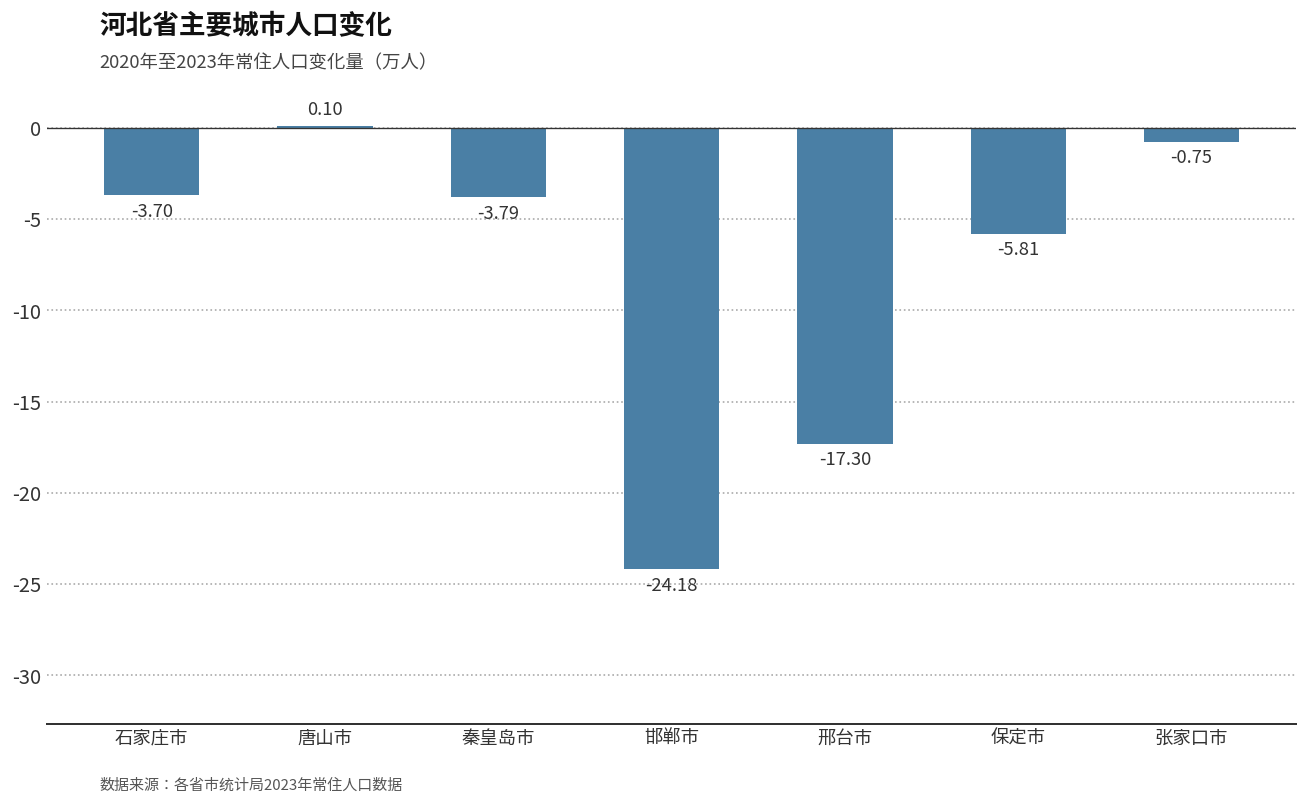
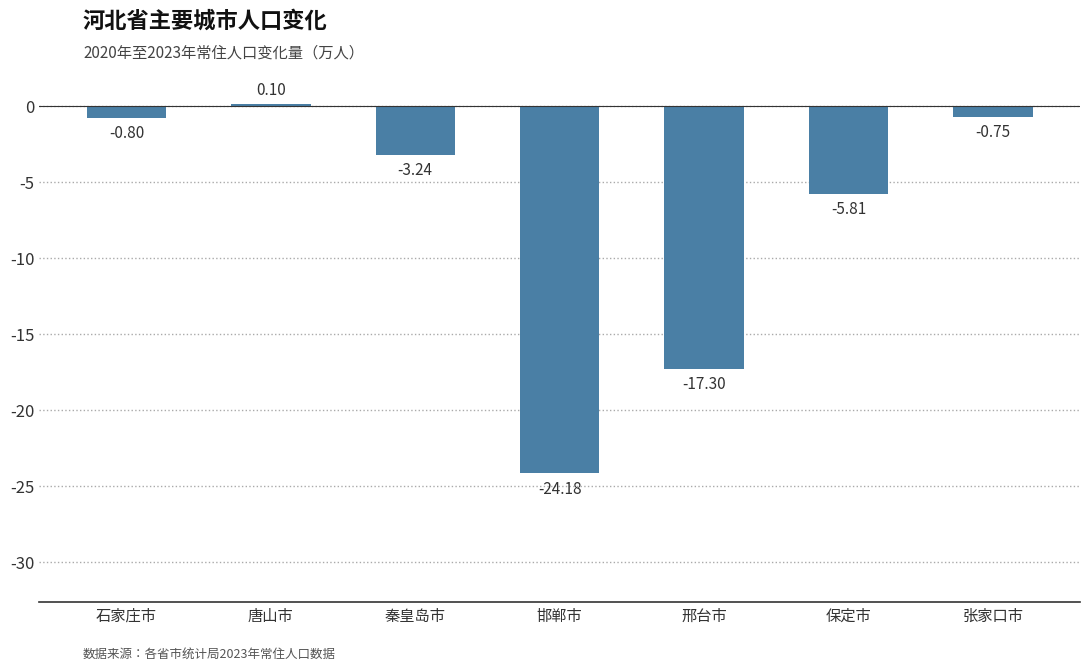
石家庄市: -3.70 -> -0.80
秦皇岛市: -3.79 -> -3.24
